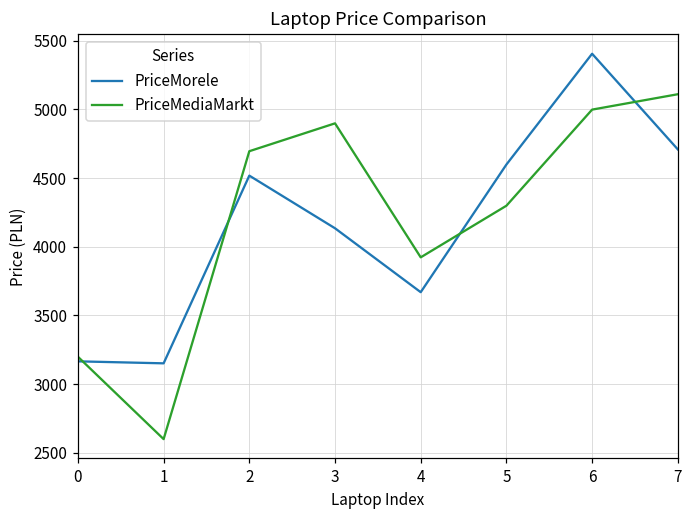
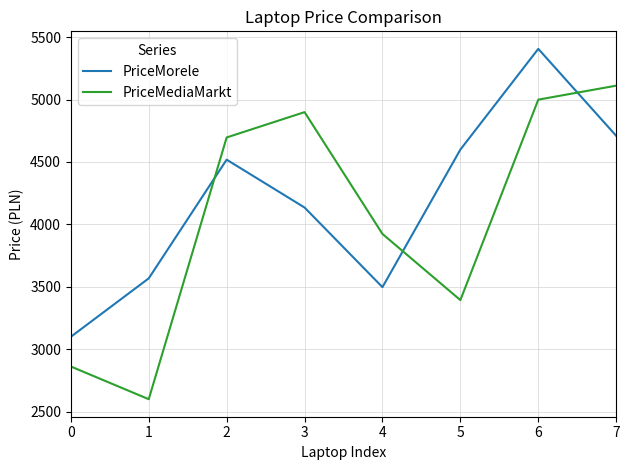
PriceMorele, 0: 3170 -> 3100
PriceMediaMarkt, 0: 3200 -> 2860
PriceMorele, 1: 3150 -> 3570
PriceMorele, 4: 3670 -> 3500
PriceMediaMarkt, 5: 4300 -> 3390
